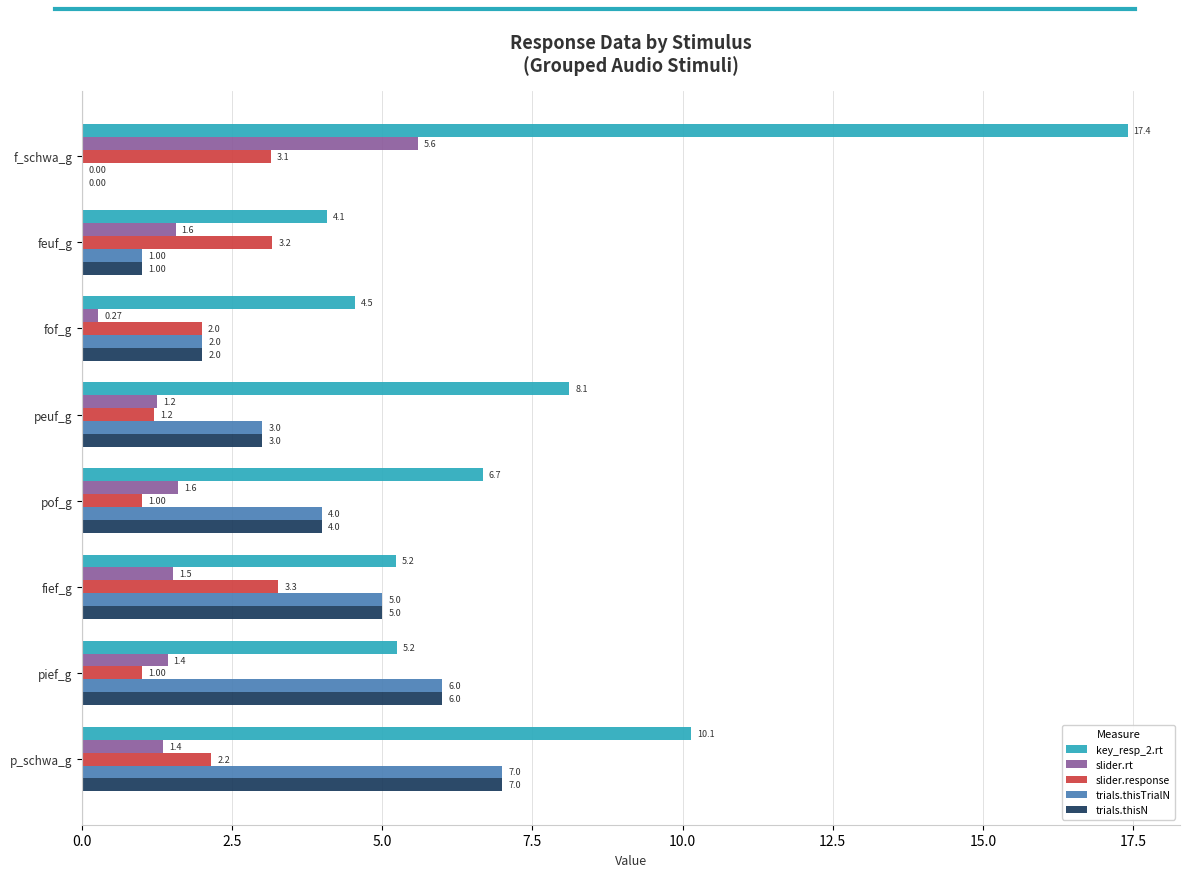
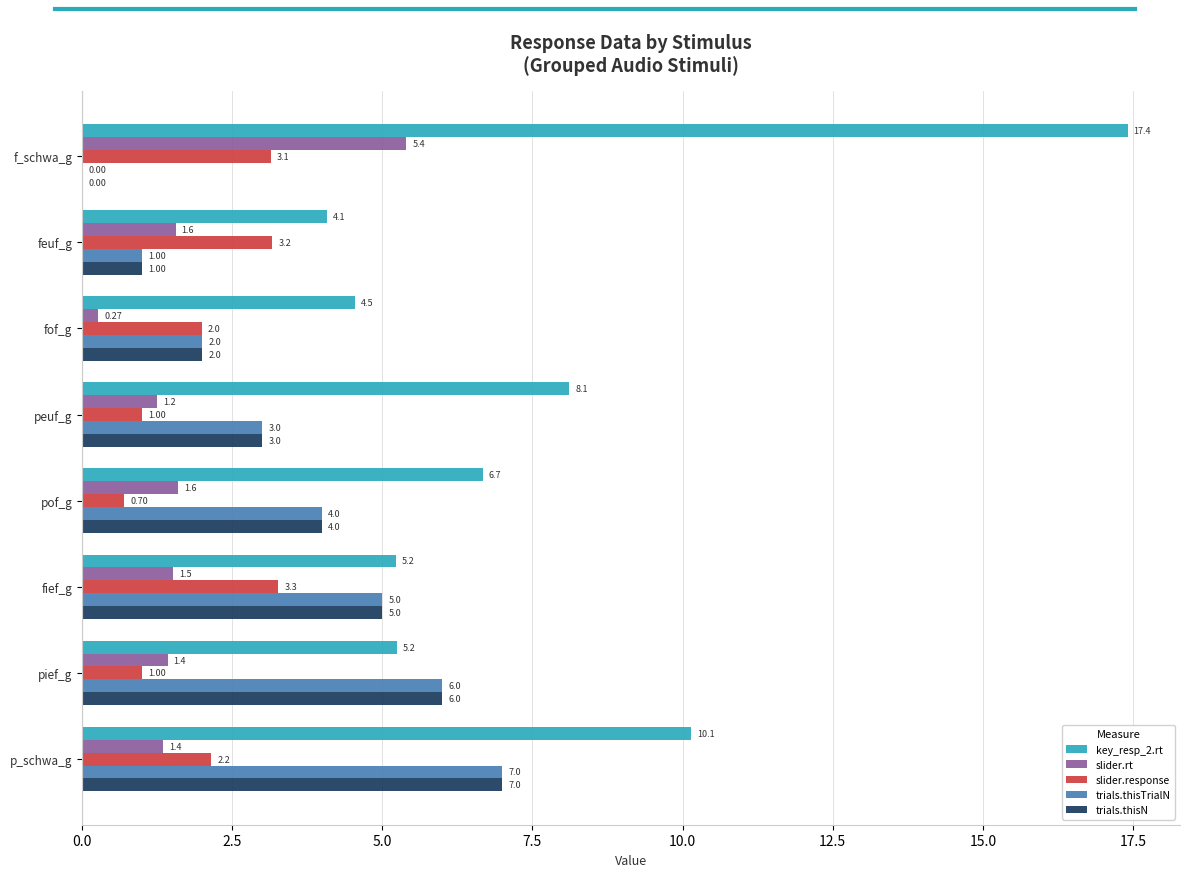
slider.rt, f_schwa_g: 5.6 -> 5.4
slider.response, peuf_g: 1.2 -> 1.00
slider.response, pof_g: 1.00 -> 0.70
